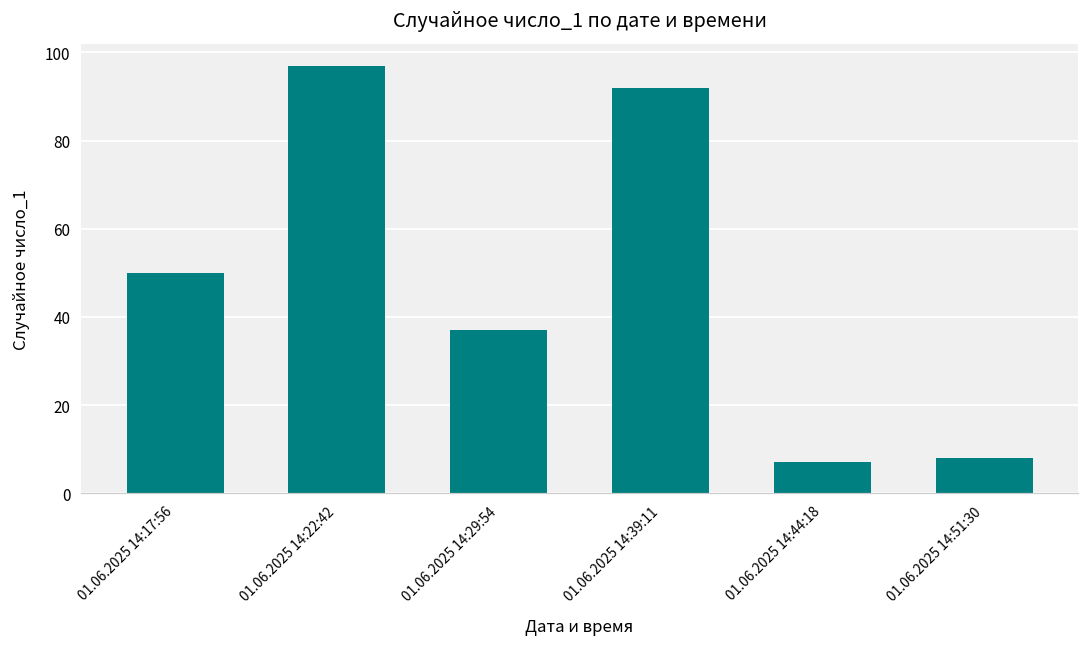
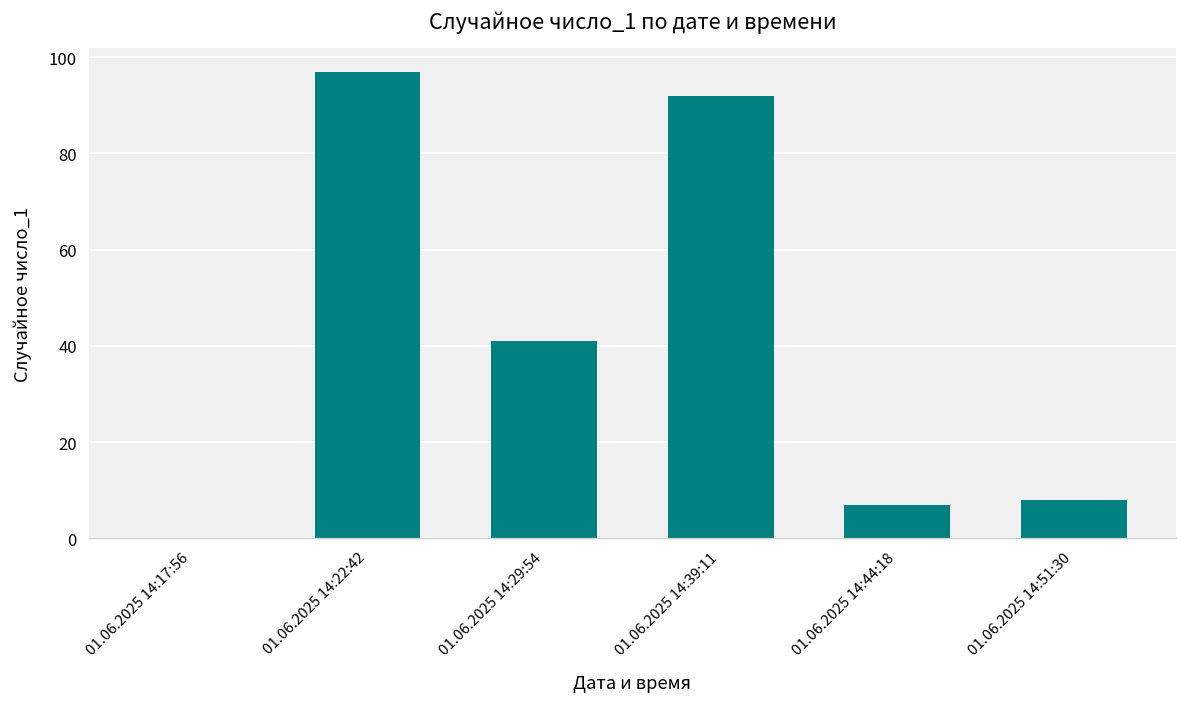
01.06.2025 14:17:56: 50 -> 0
01.06.2025 14:29:54: 37 -> 41
